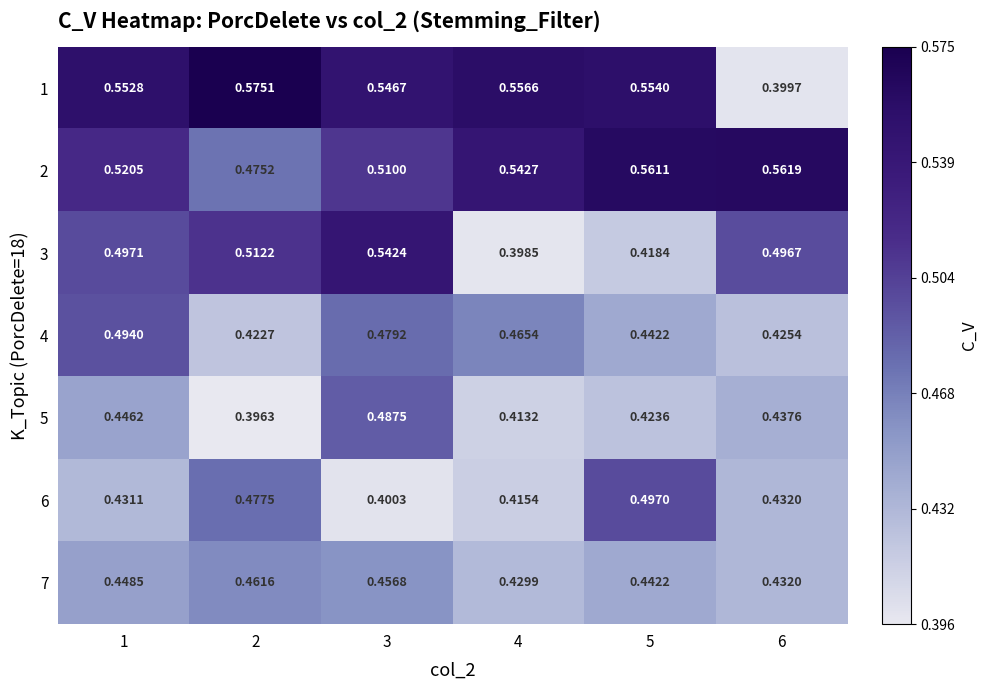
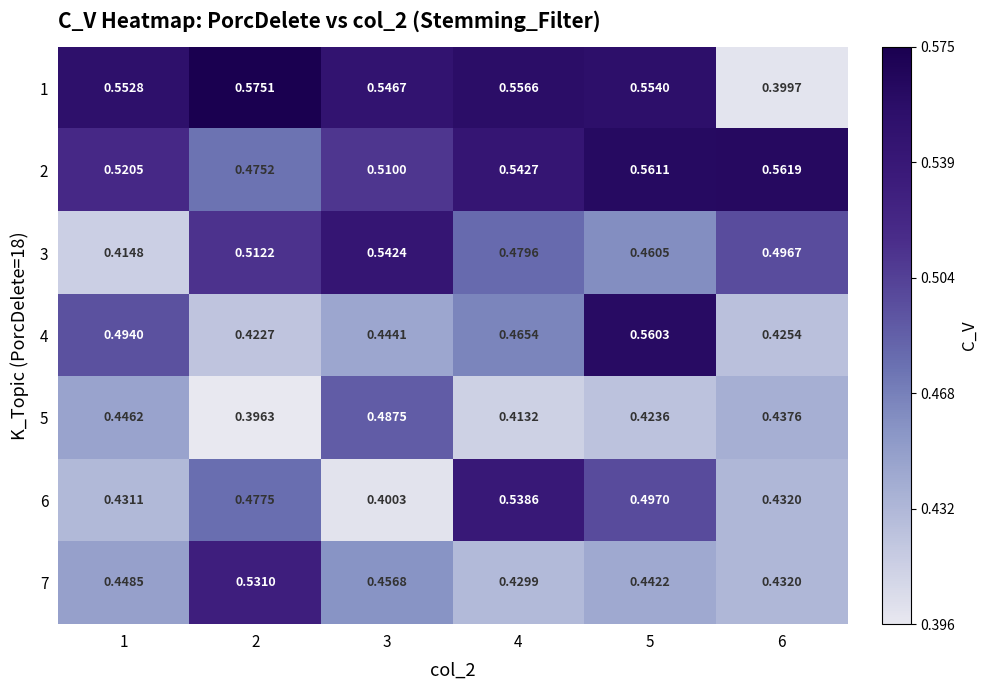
3, 1: 0.4971 -> 0.4148
3, 4: 0.3985 -> 0.4796
3, 5: 0.4184 -> 0.4605
4, 3: 0.4792 -> 0.4441
4, 5: 0.4422 -> 0.5603
6, 4: 0.4154 -> 0.5386
7, 2: 0.4616 -> 0.5310
